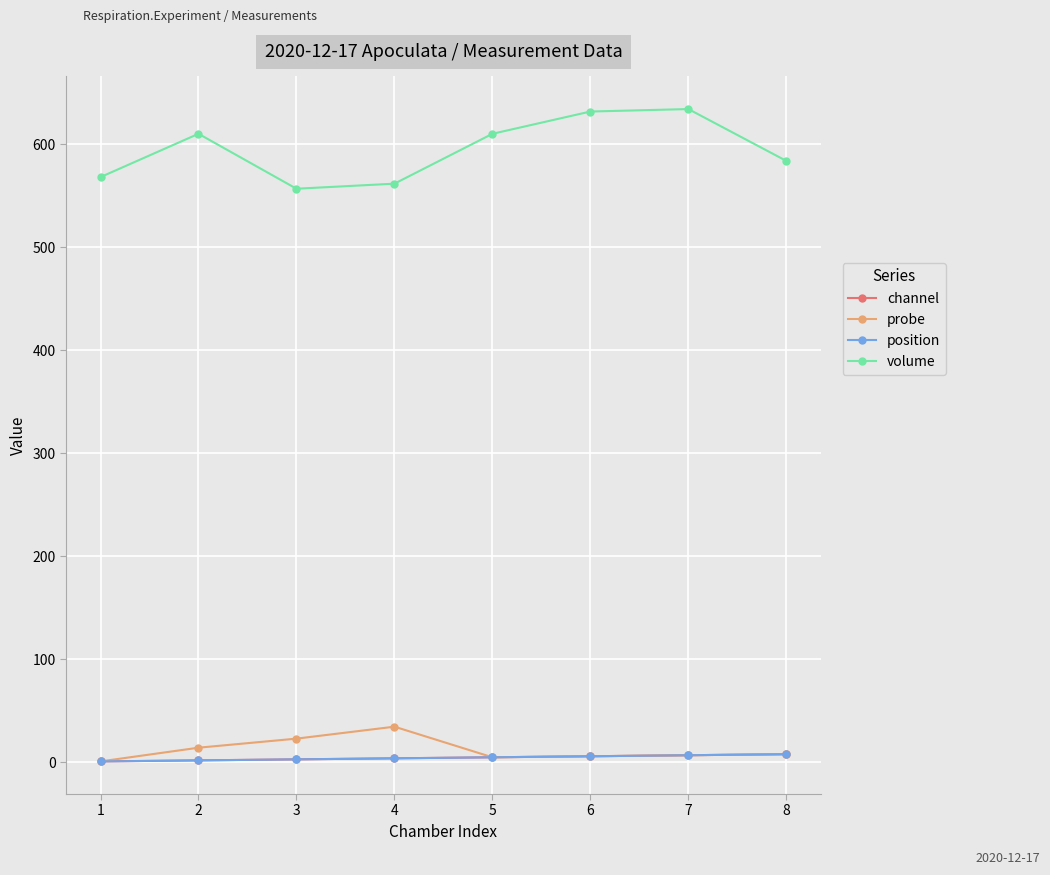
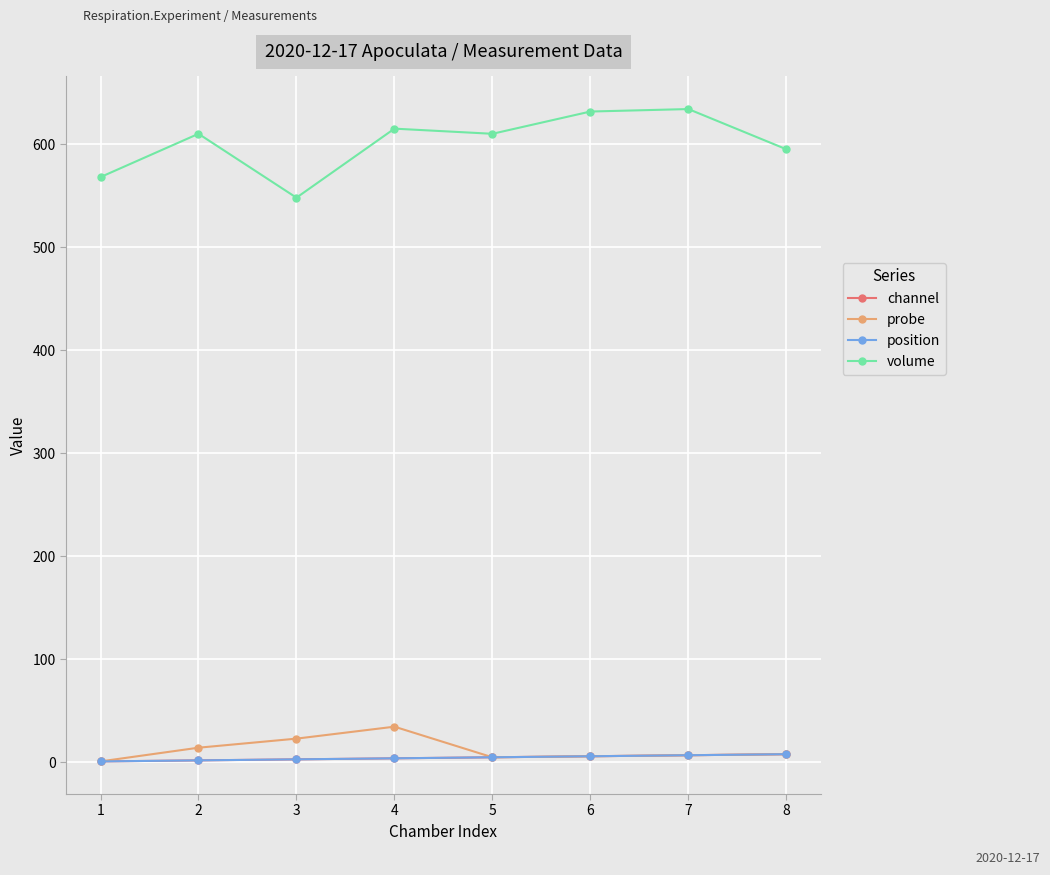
volume, 3: 557 -> 548
volume, 4: 562 -> 615
volume, 8: 584 -> 595
